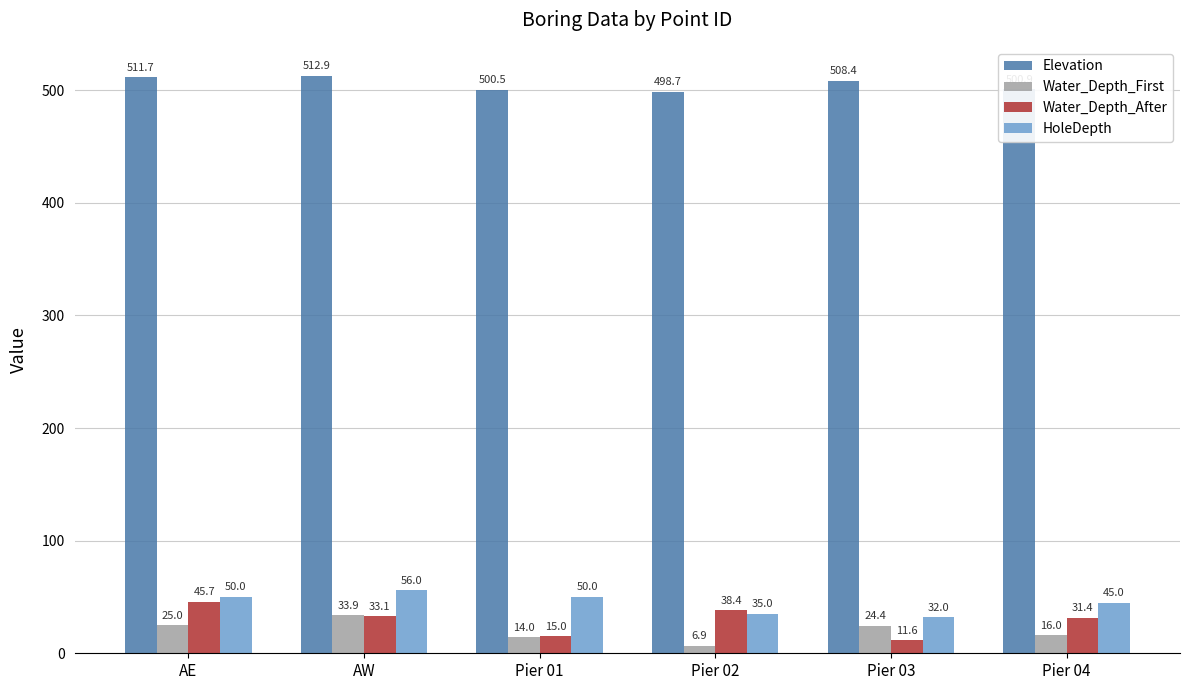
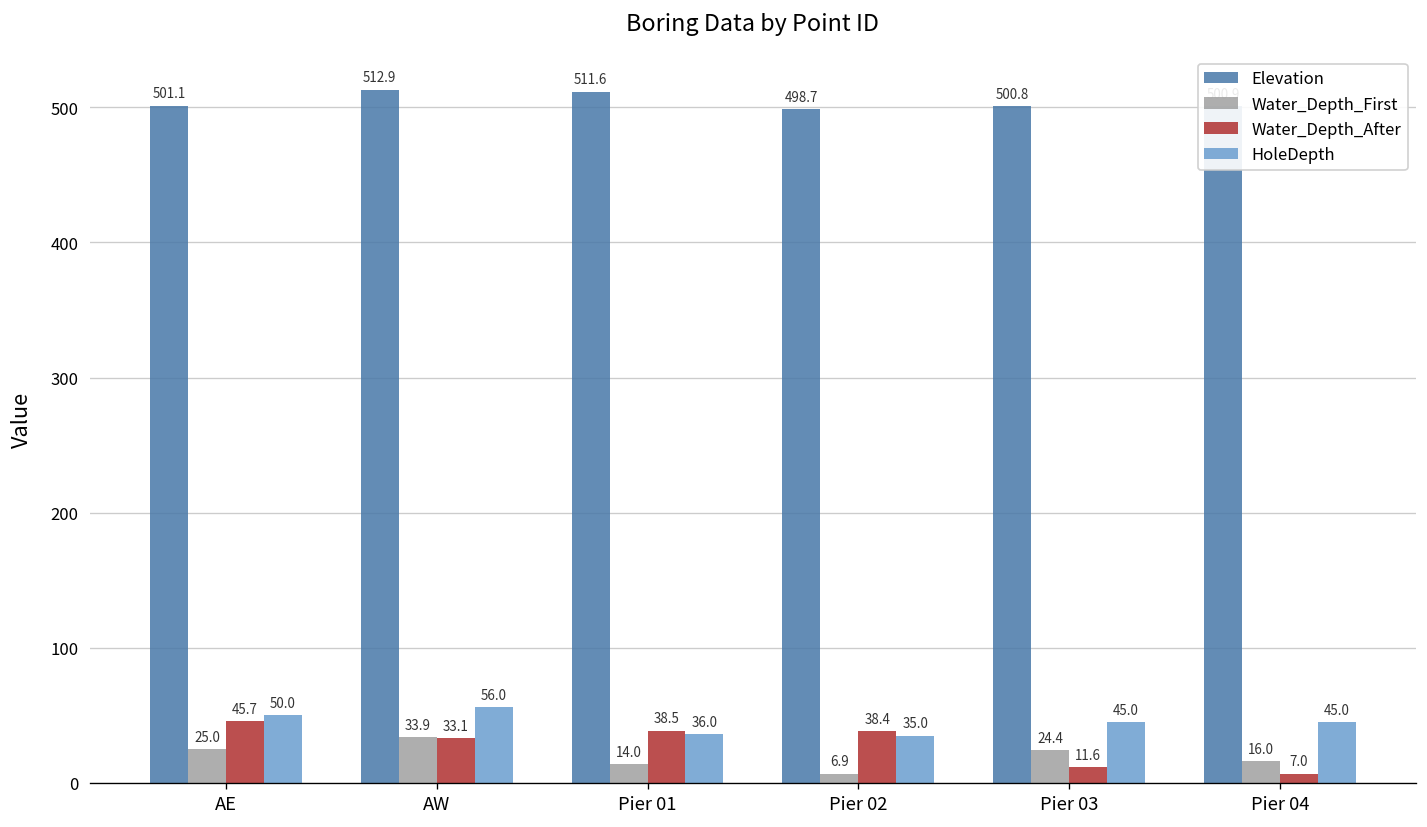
Elevation, AE: 511.7 -> 501.1
Elevation, Pier 01: 500.5 -> 511.6
Water_Depth_After, Pier 01: 15.0 -> 38.5
HoleDepth, Pier 01: 50.0 -> 36.0
Elevation, Pier 03: 508.4 -> 500.8
HoleDepth, Pier 03: 32.0 -> 45.0
Water_Depth_After, Pier 04: 31.4 -> 7.0
